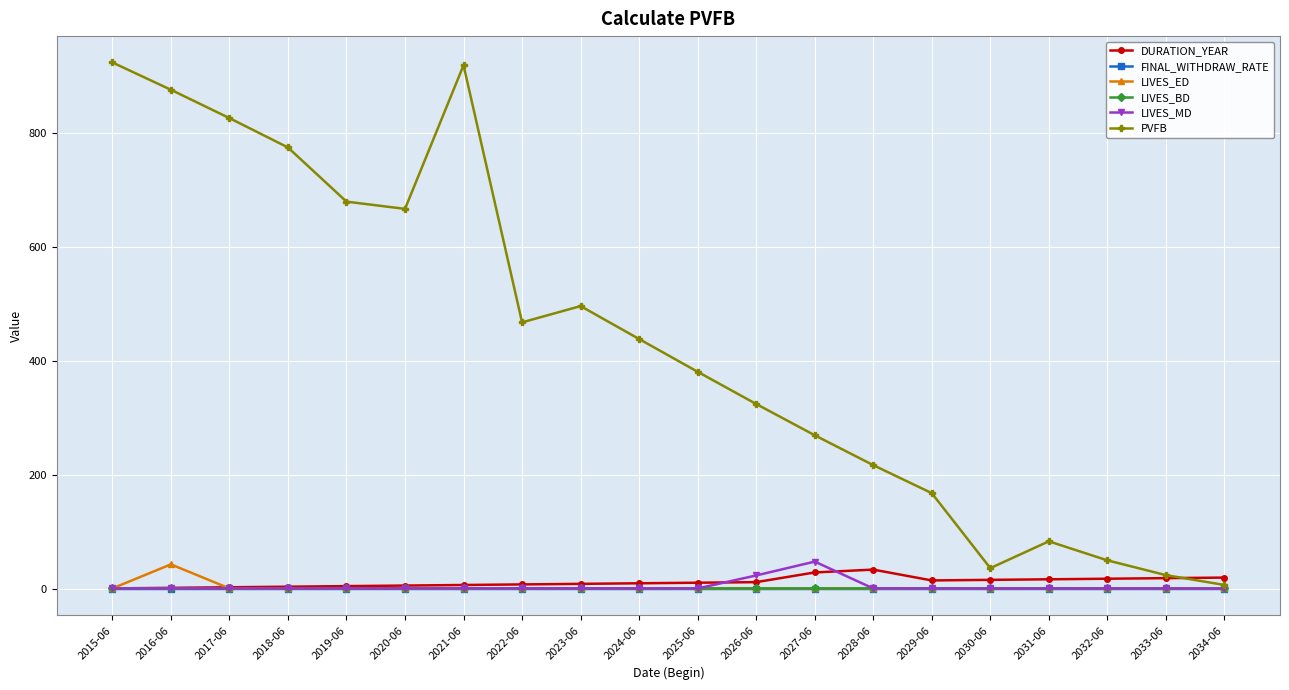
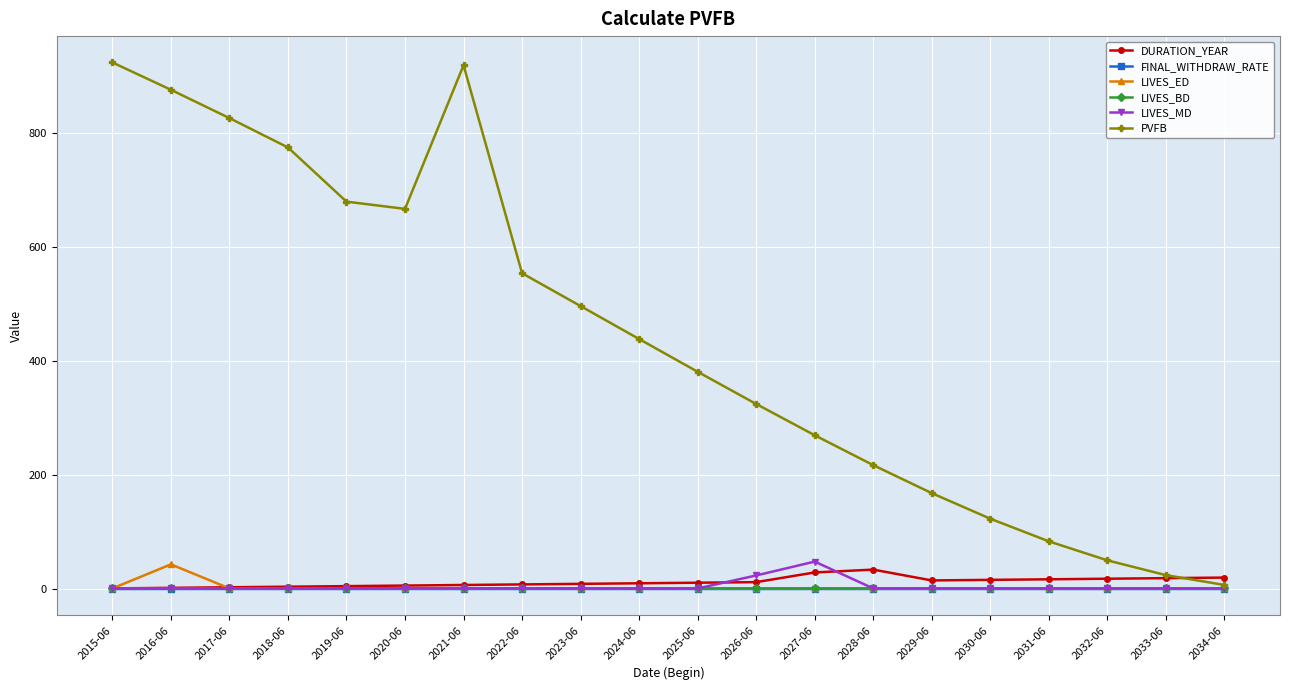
PVFB, 2022-06: 470 -> 550
PVFB, 2030-06: 40 -> 120
